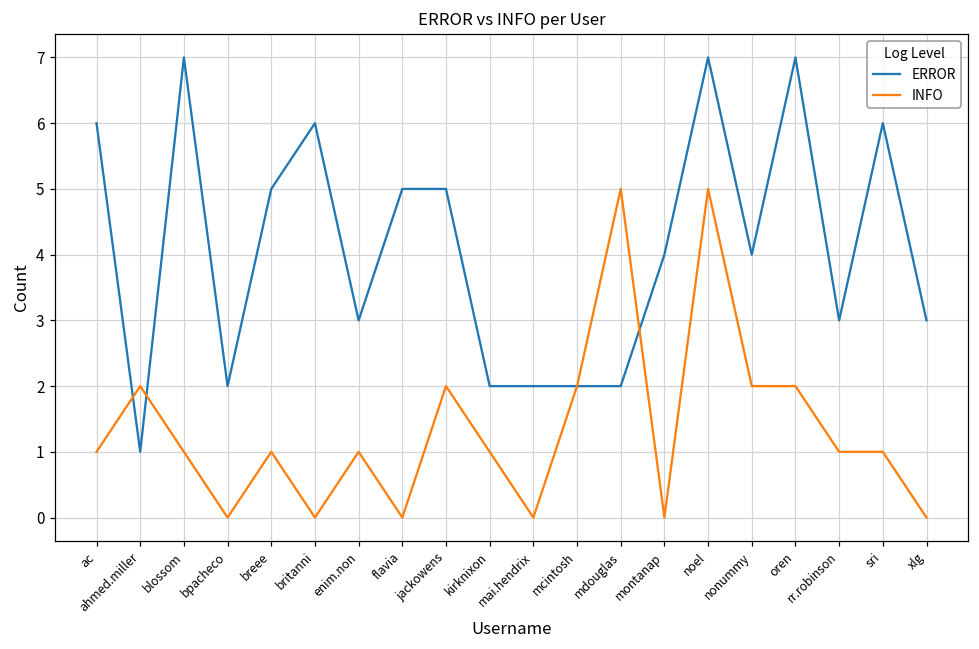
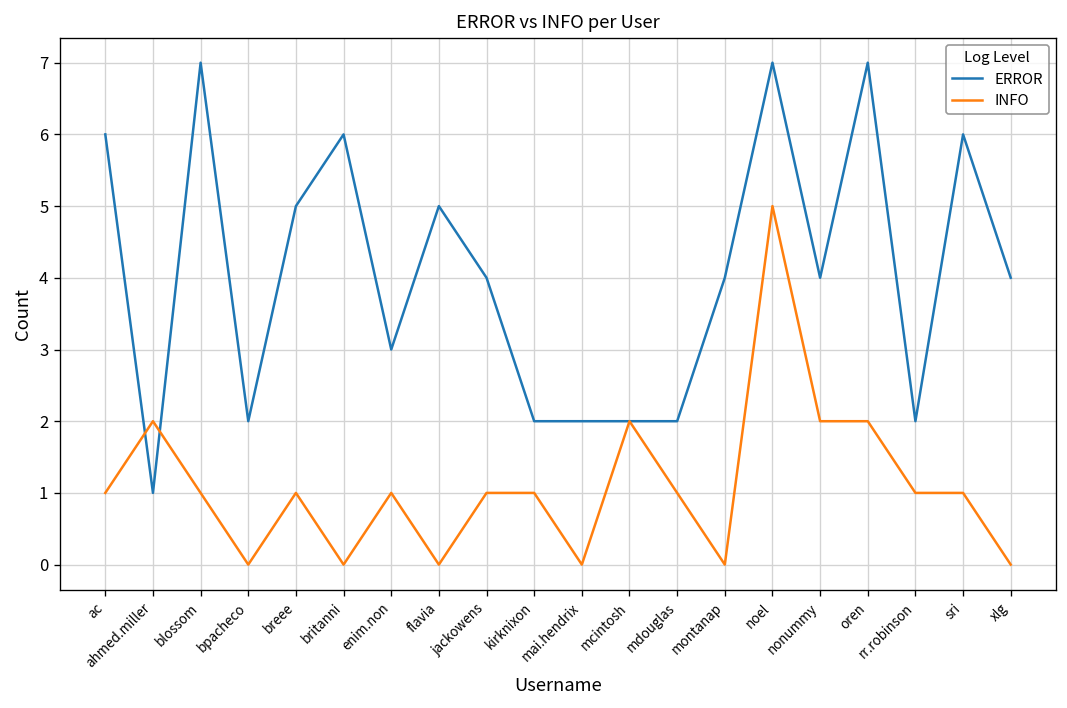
ERROR, jackowens: 5 -> 4
INFO, jackowens: 2 -> 1
INFO, mdouglas: 5 -> 1
ERROR, rr.robinson: 3 -> 2
ERROR, xlg: 3 -> 4
